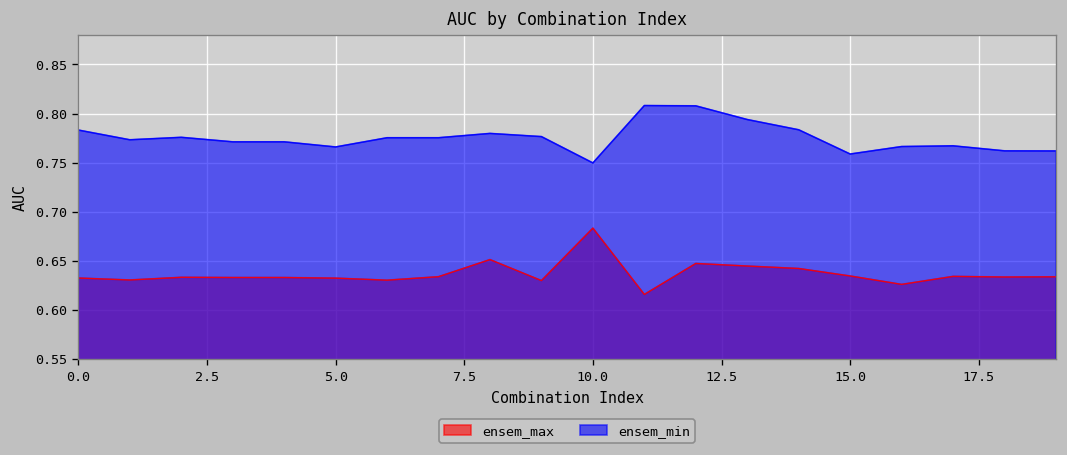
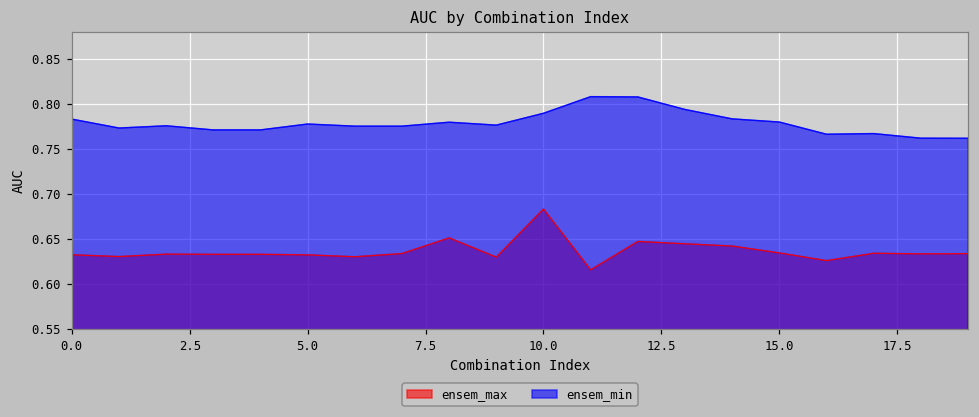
ensem_min, 5.0: 0.77 -> 0.78
ensem_min, 10.0: 0.75 -> 0.79
ensem_min, 15.0: 0.76 -> 0.78
